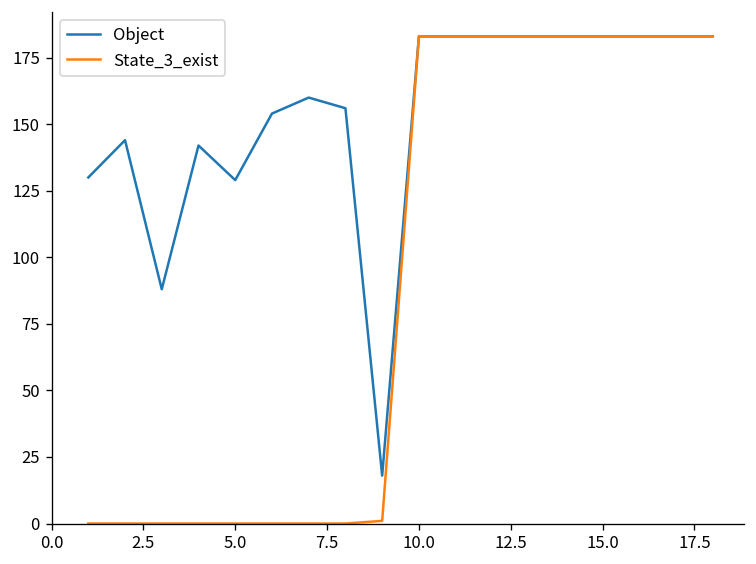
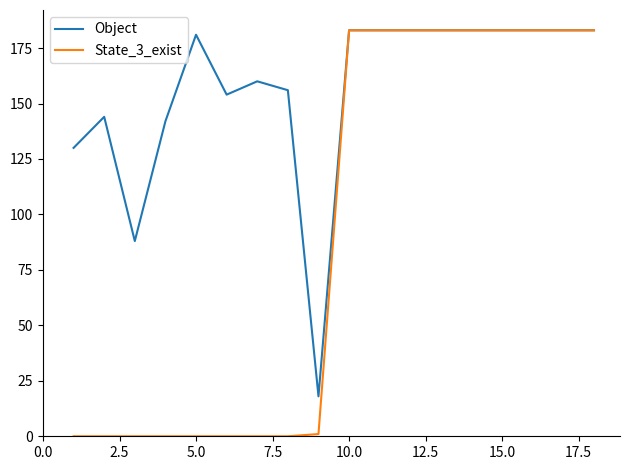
Object, 5.0: 129 -> 181
